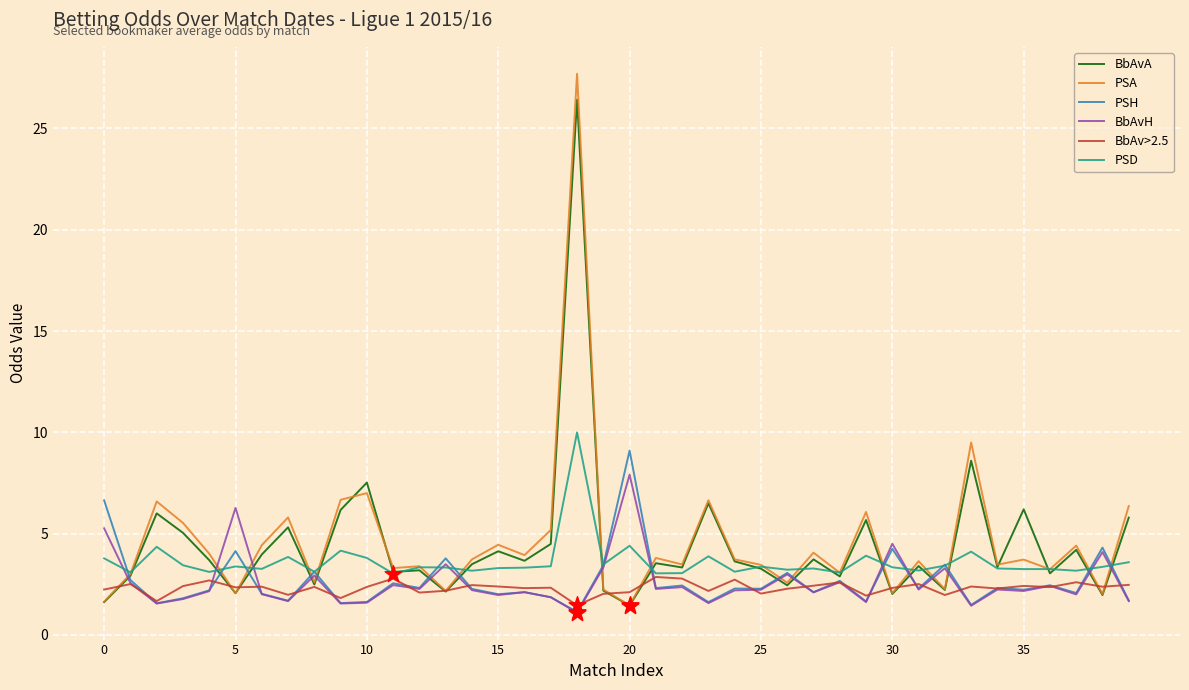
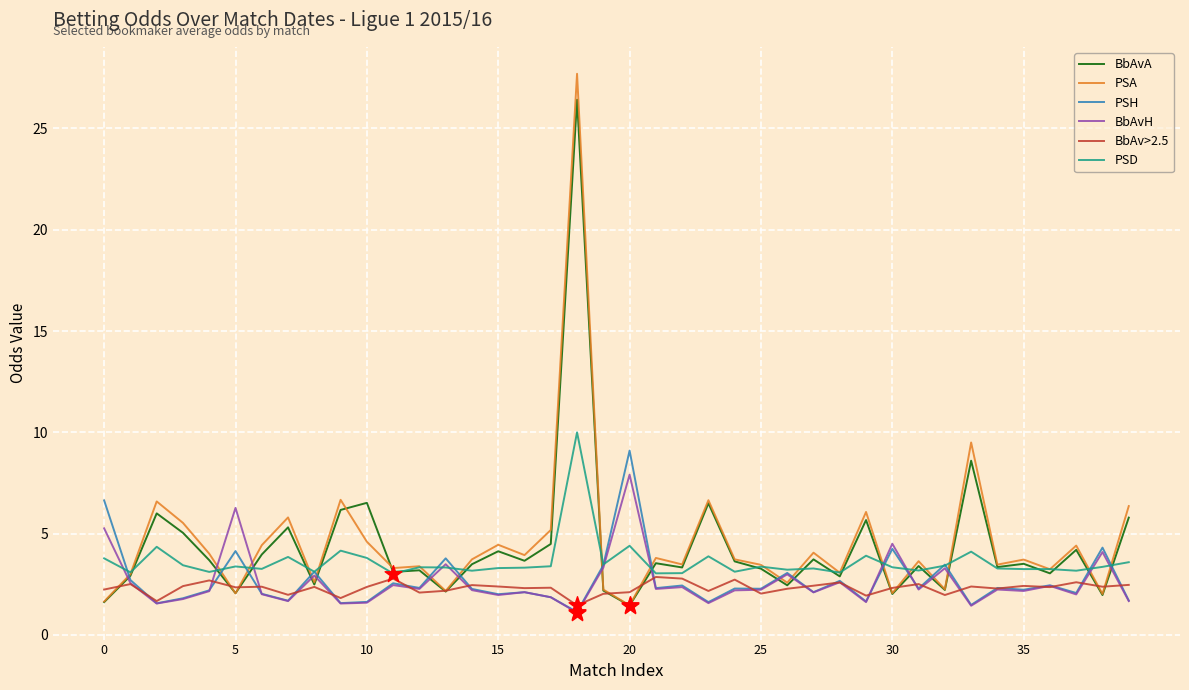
BbAvA, 10: 7.5 -> 6.5
PSA, 10: 7.0 -> 4.6
BbAvA, 35: 6.2 -> 3.5
